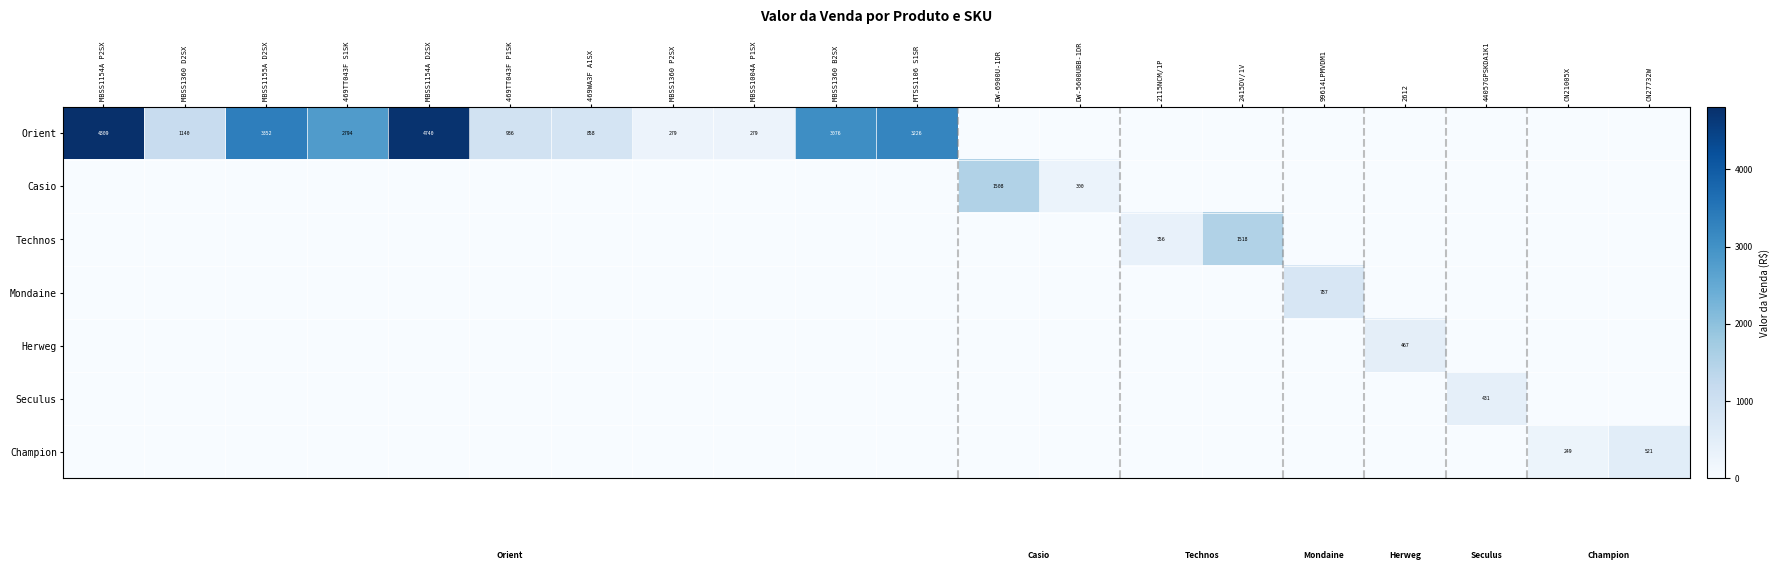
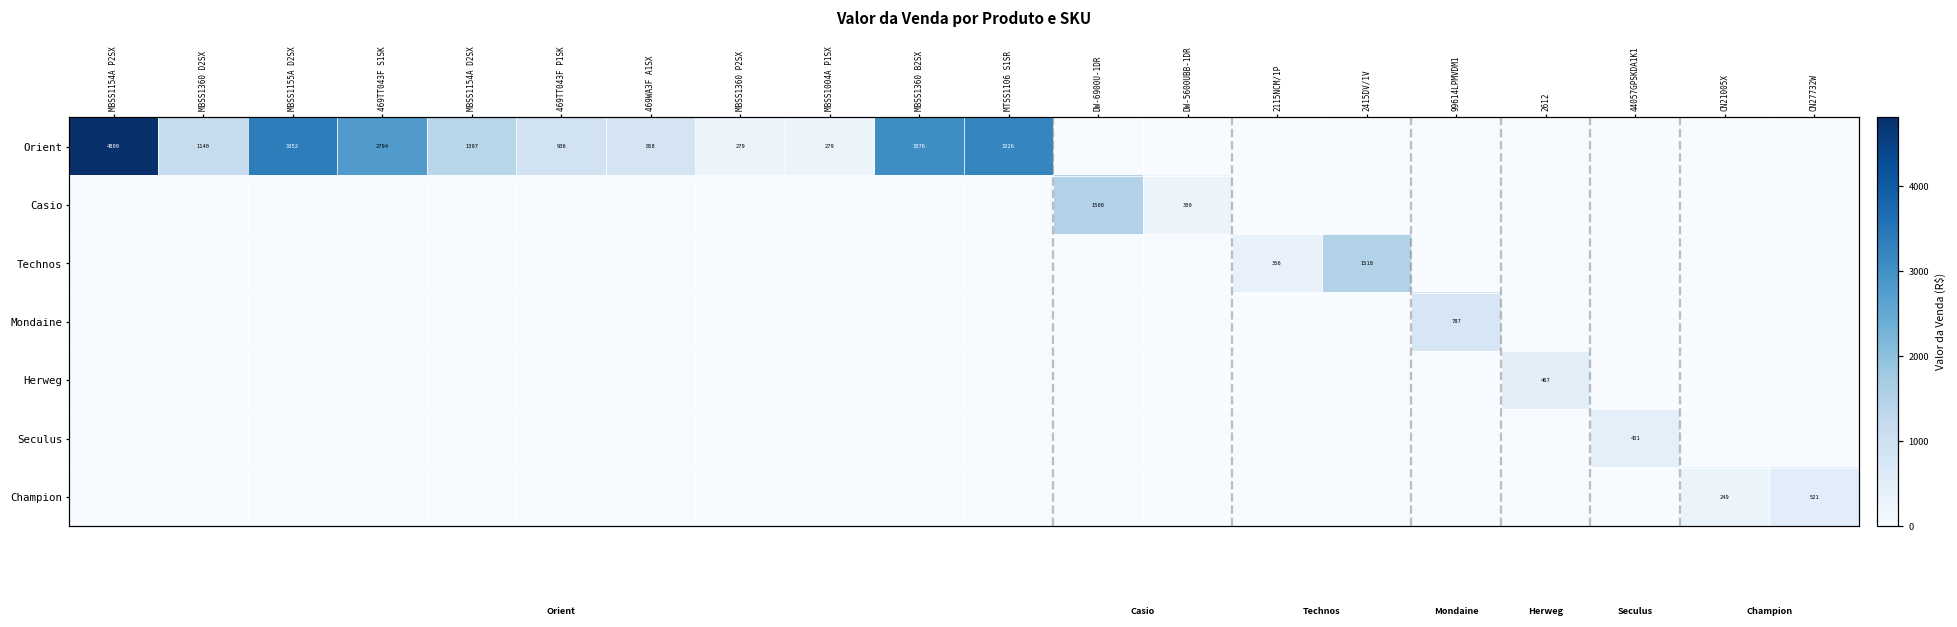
Orient, MBSS1154A D2SX: 4740 -> 1397
